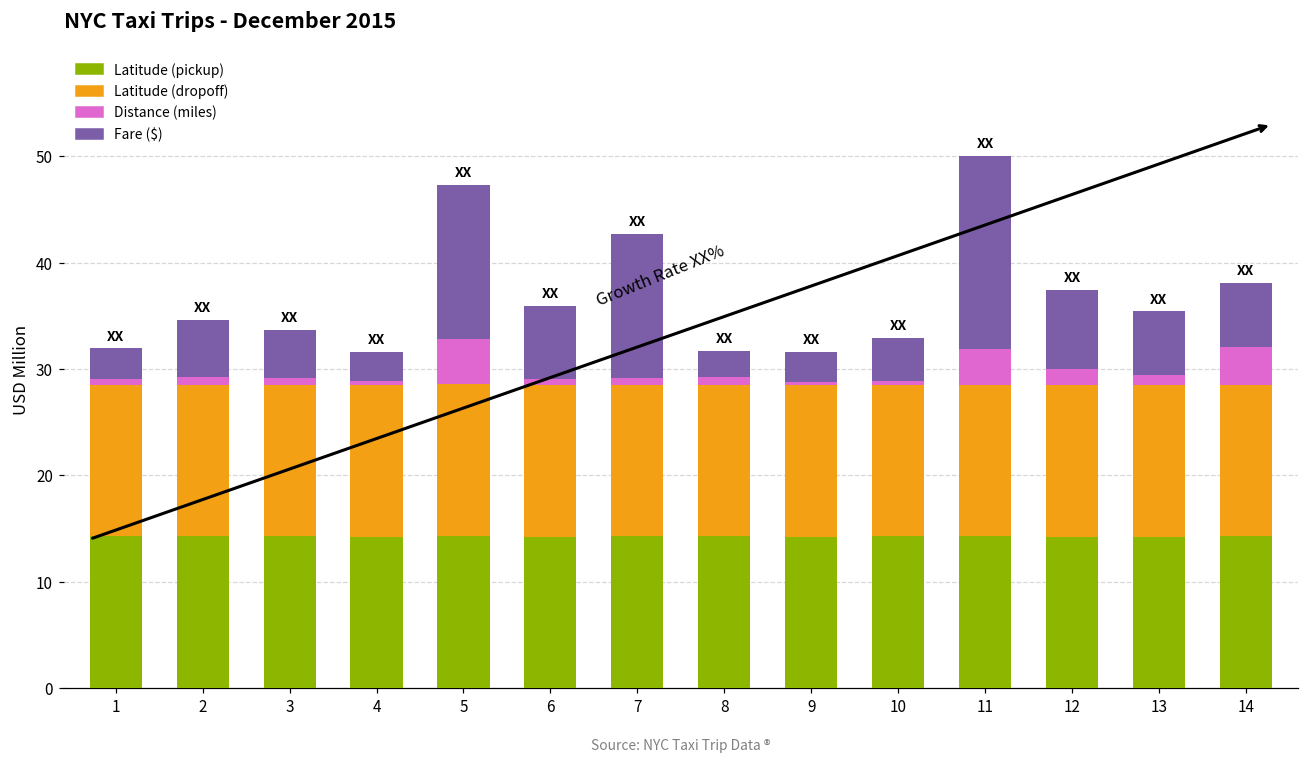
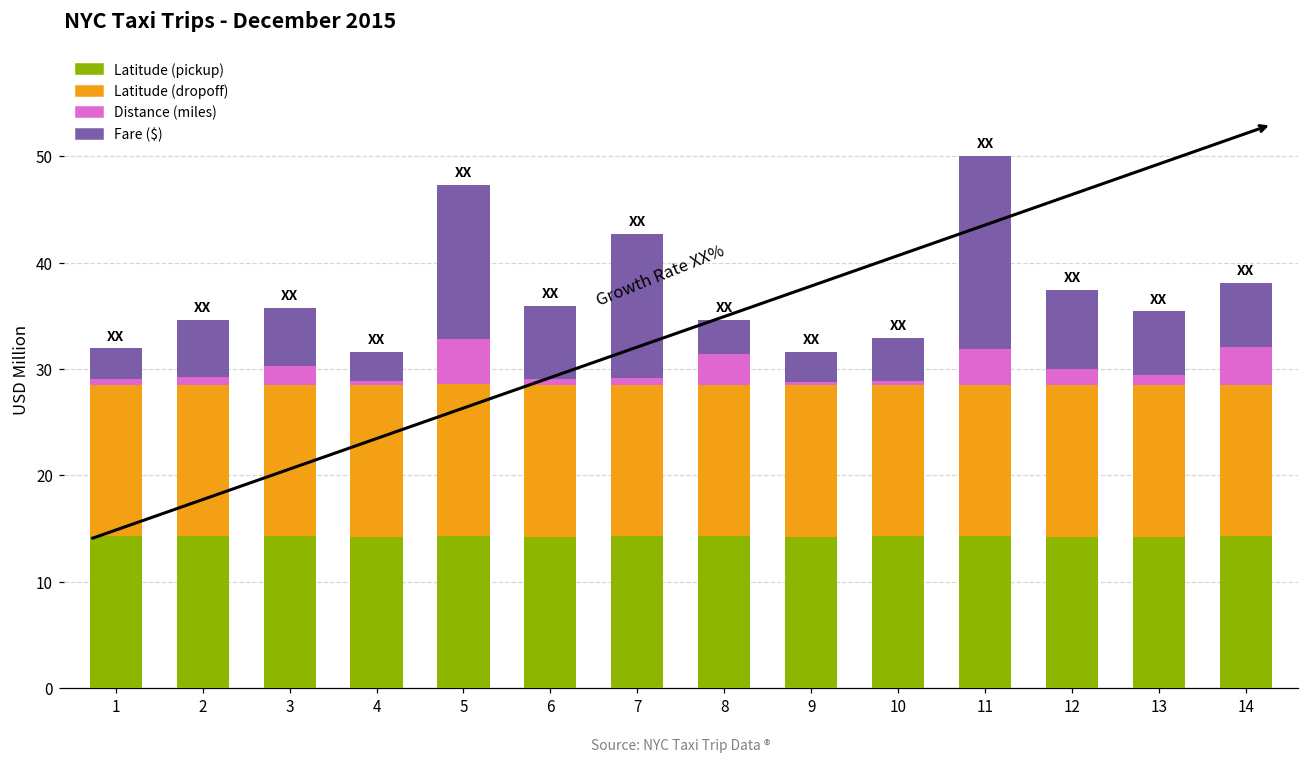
Distance (miles), 3: 1 -> 2
Fare ($), 3: 4.5 -> 5.5
Distance (miles), 8: 1 -> 3
Fare ($), 8: 2 -> 3
